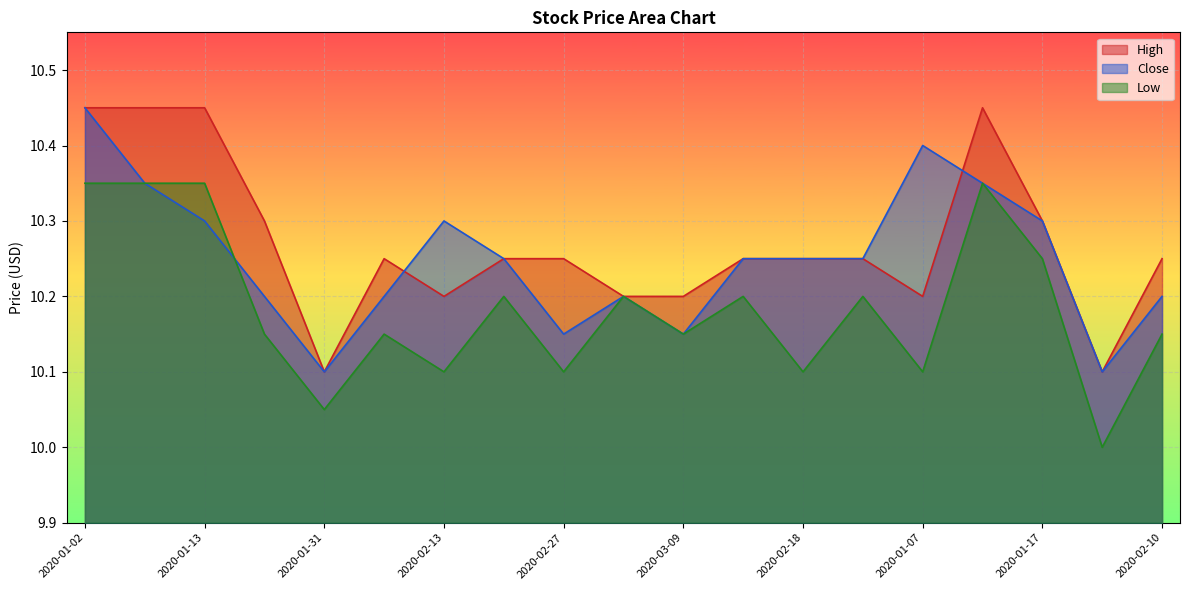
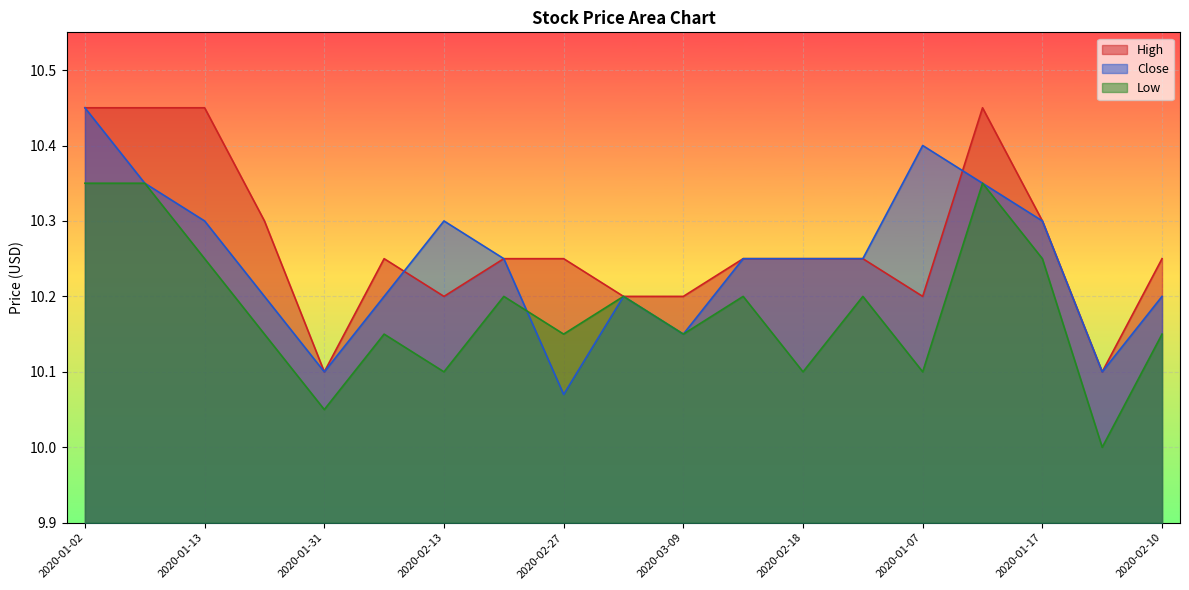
Low, 2020-01-13: 10.35 -> 10.25
Close, 2020-02-27: 10.15 -> 10.07
Low, 2020-02-27: 10.10 -> 10.15
